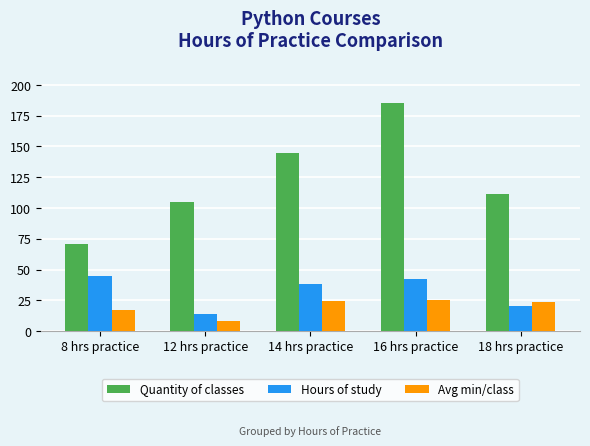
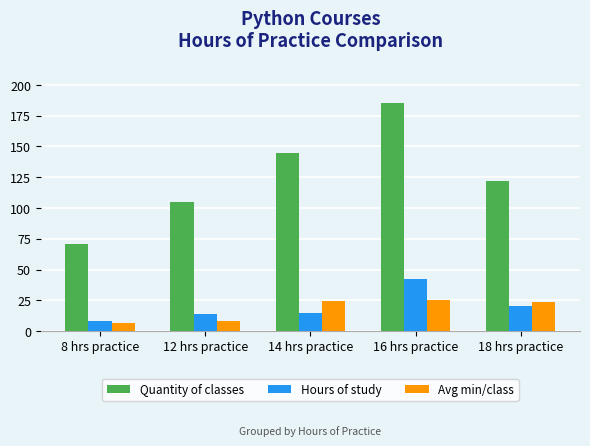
Hours of study, 8 hrs practice: 45 -> 8
Avg min/class, 8 hrs practice: 17 -> 6
Hours of study, 14 hrs practice: 38 -> 15
Quantity of classes, 18 hrs practice: 111 -> 122
